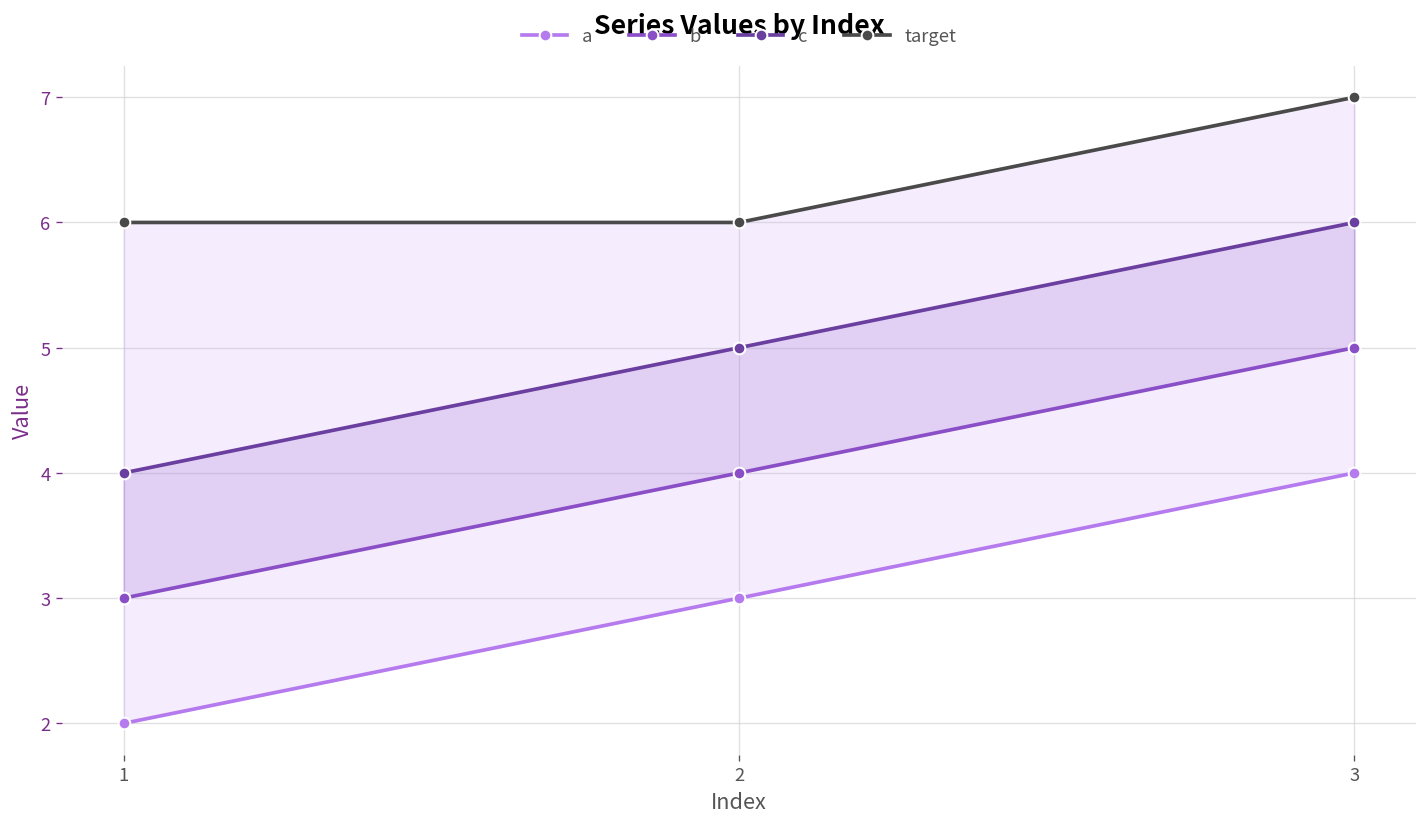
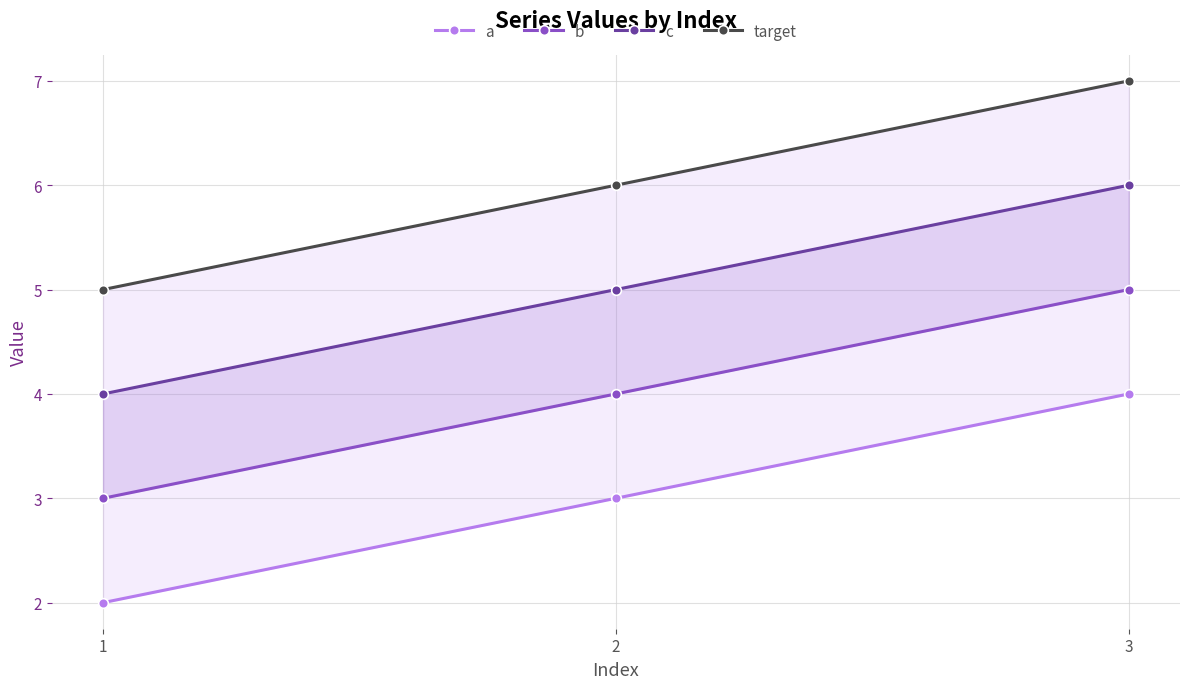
target, 1: 6 -> 5
